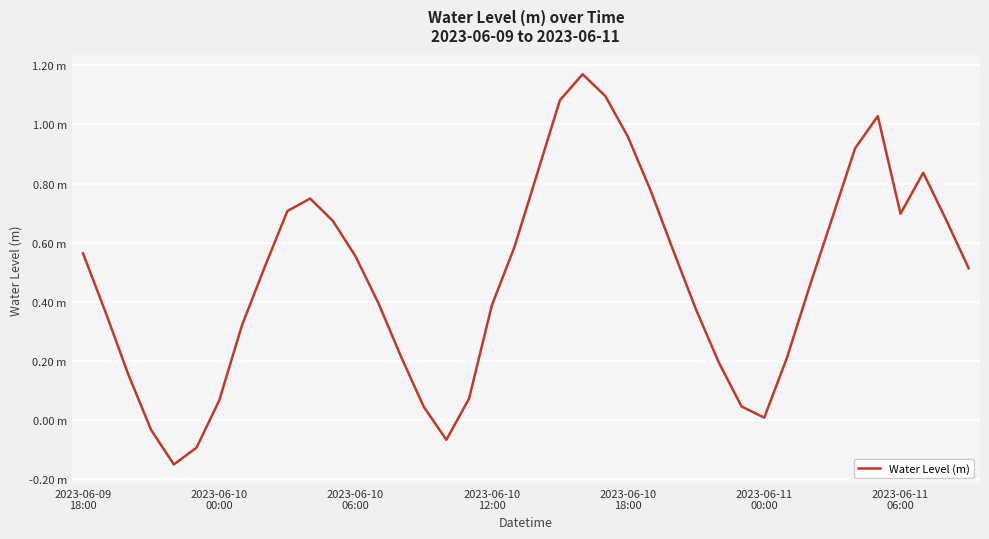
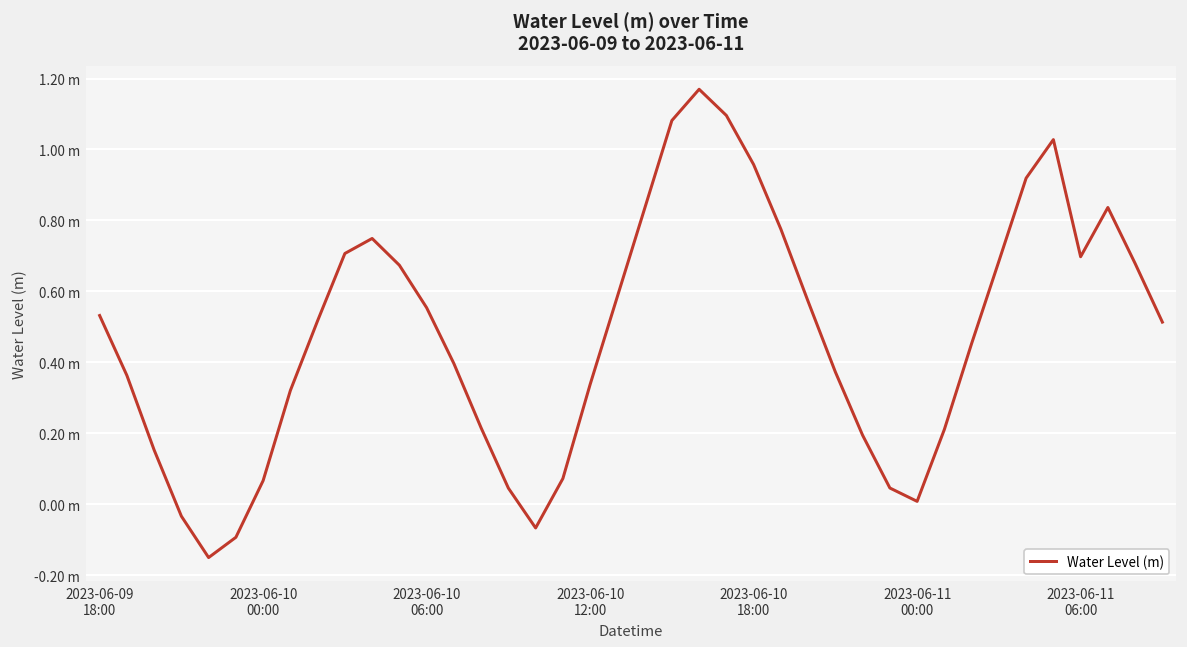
2023-06-09 18:00: 0.56 m -> 0.53 m
2023-06-10 12:00: 0.39 m -> 0.34 m
